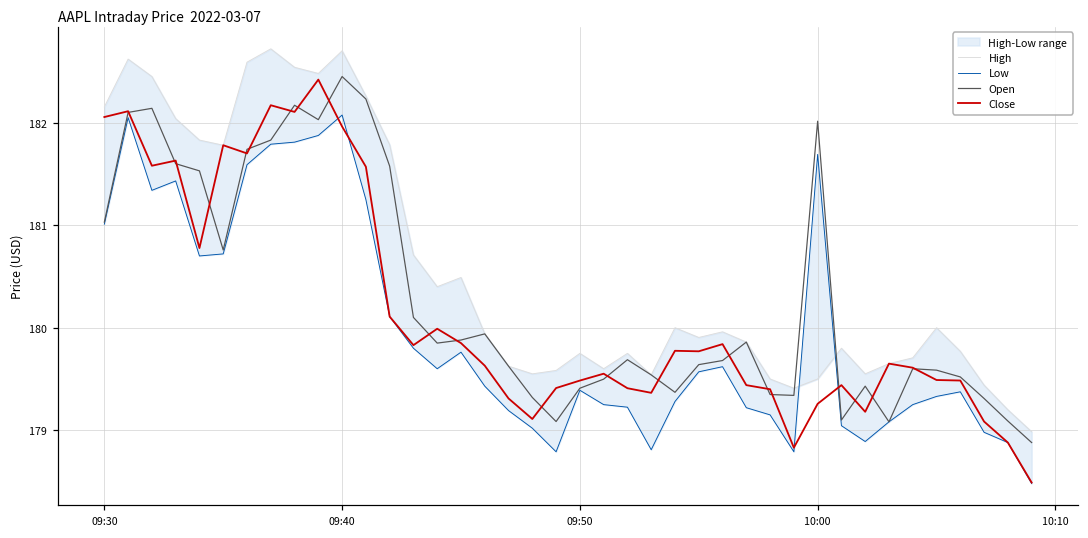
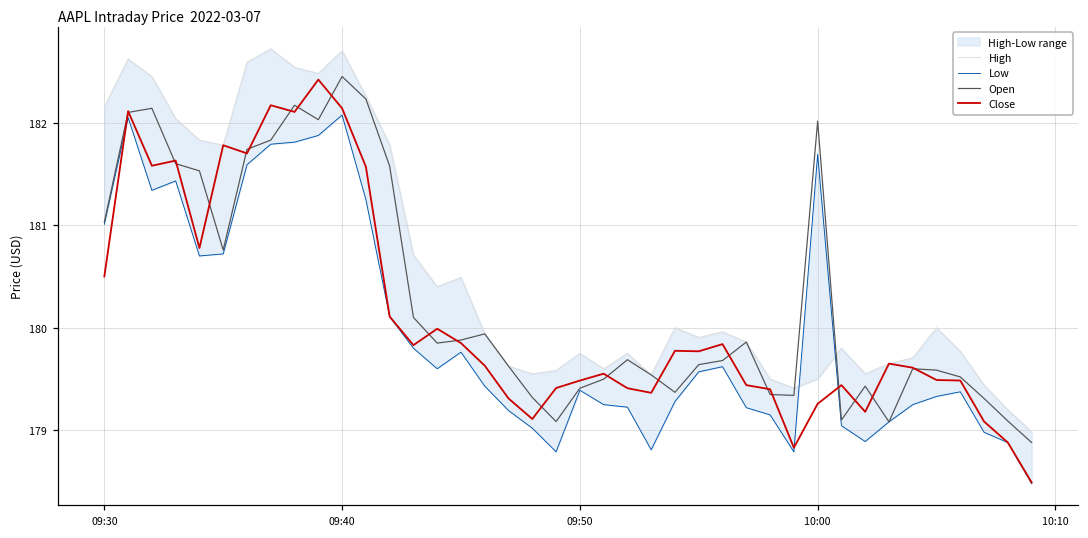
Close, 09:30: 182.1 -> 180.5
Close, 09:40: 182.0 -> 182.1
